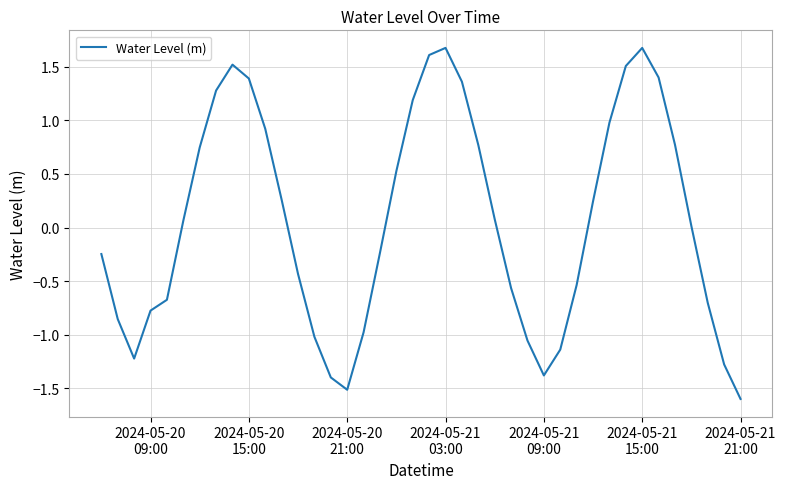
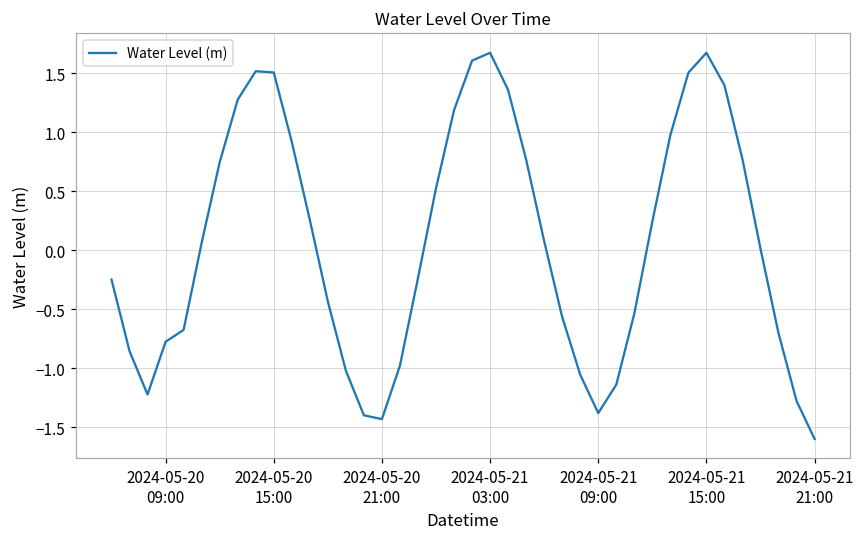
2024-05-20 15:00: 1.39 -> 1.51
2024-05-20 21:00: -1.51 -> -1.43
